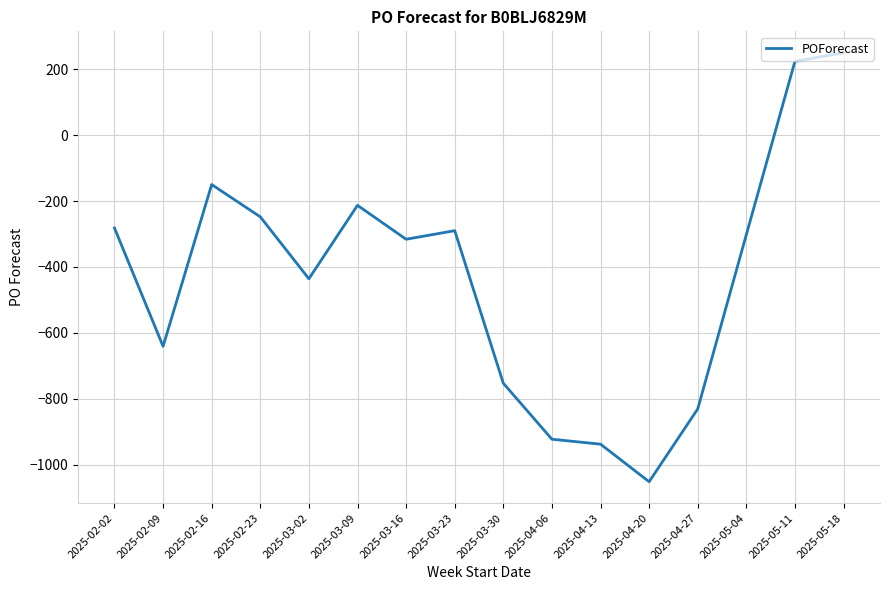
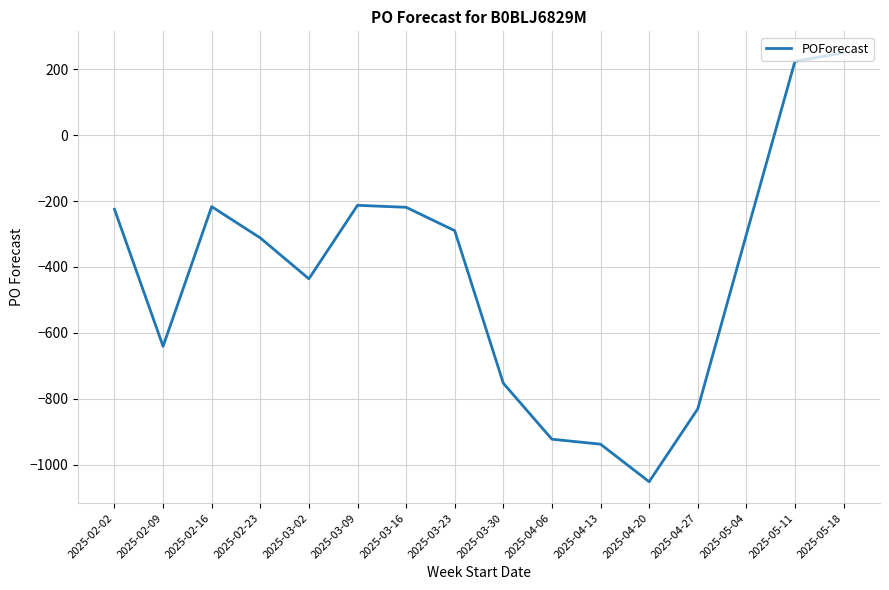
2025-02-02: -280 -> -230
2025-02-16: -150 -> -220
2025-02-23: -250 -> -310
2025-03-16: -320 -> -220
